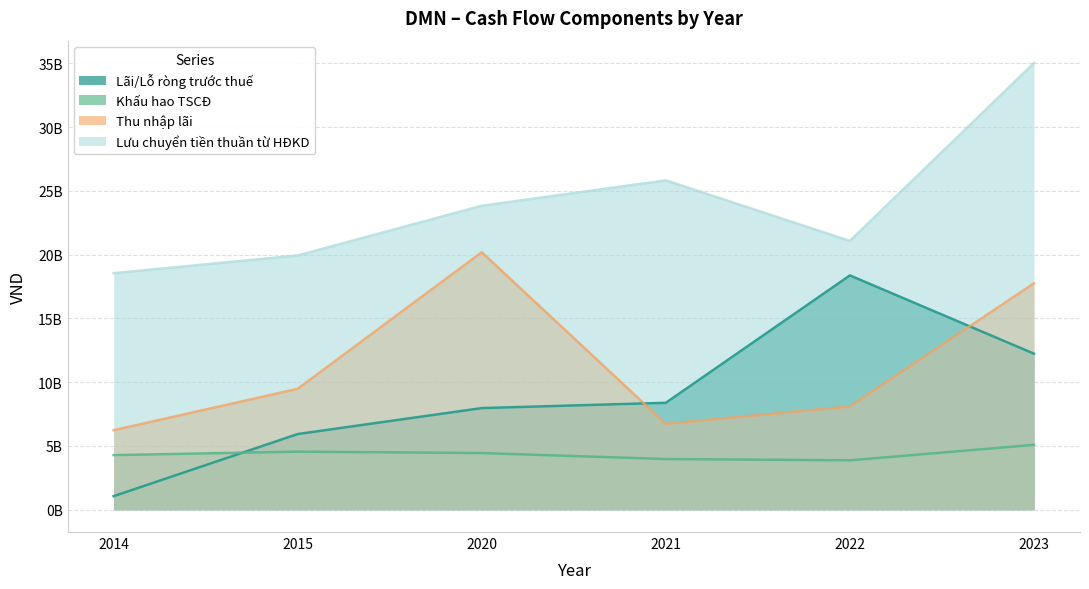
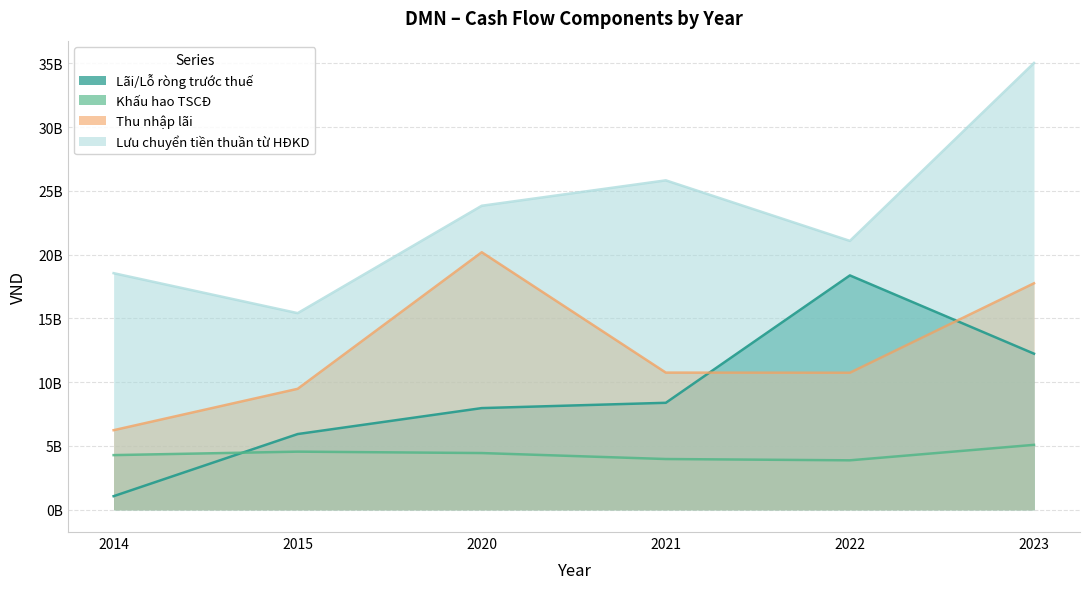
Lưu chuyển tiền thuần từ HĐKD, 2015: 19900000000 -> 15400000000
Thu nhập lãi, 2021: 6700000000 -> 10800000000
Thu nhập lãi, 2022: 8100000000 -> 10700000000
